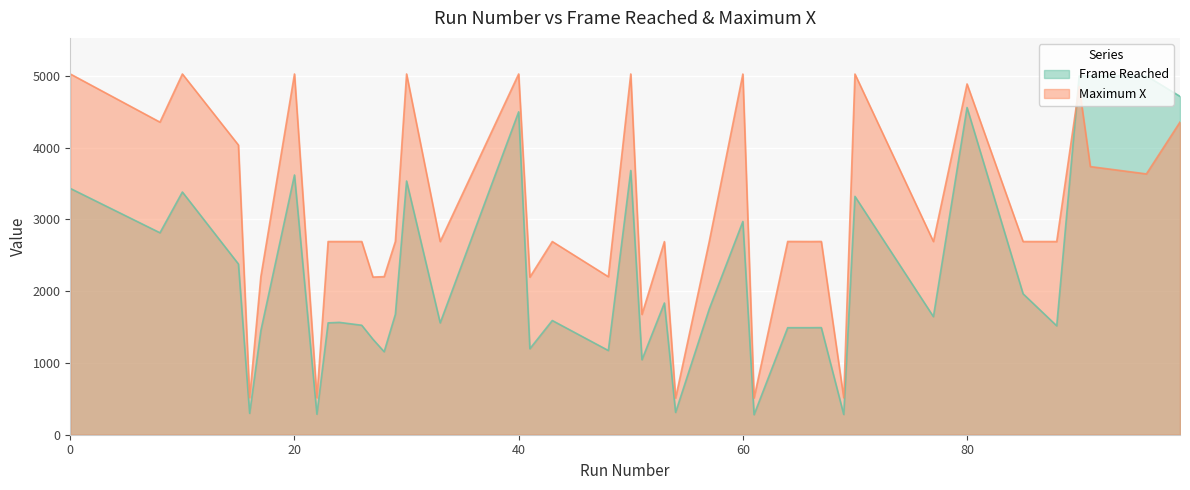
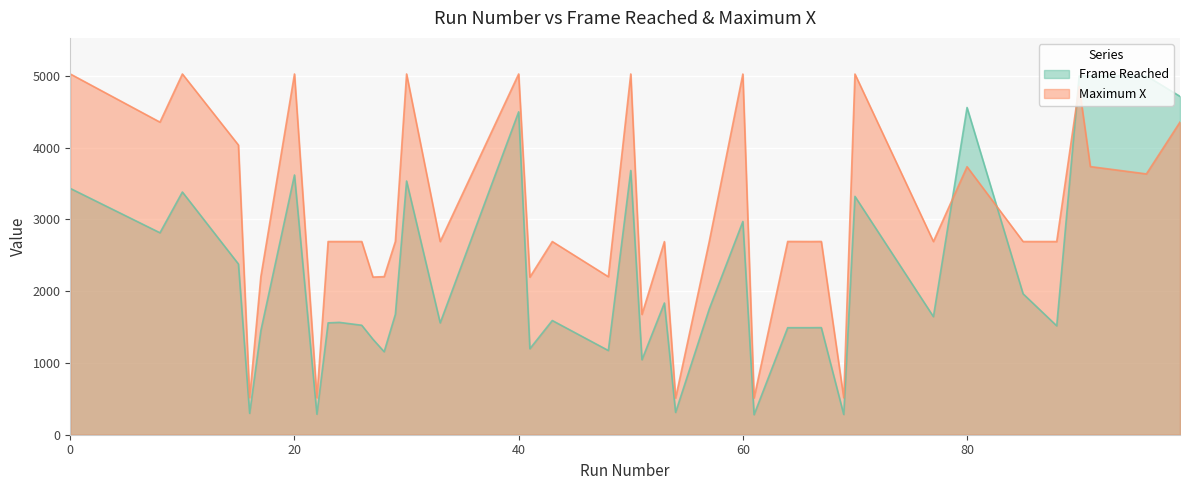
Maximum X, 80: 4900 -> 3700
